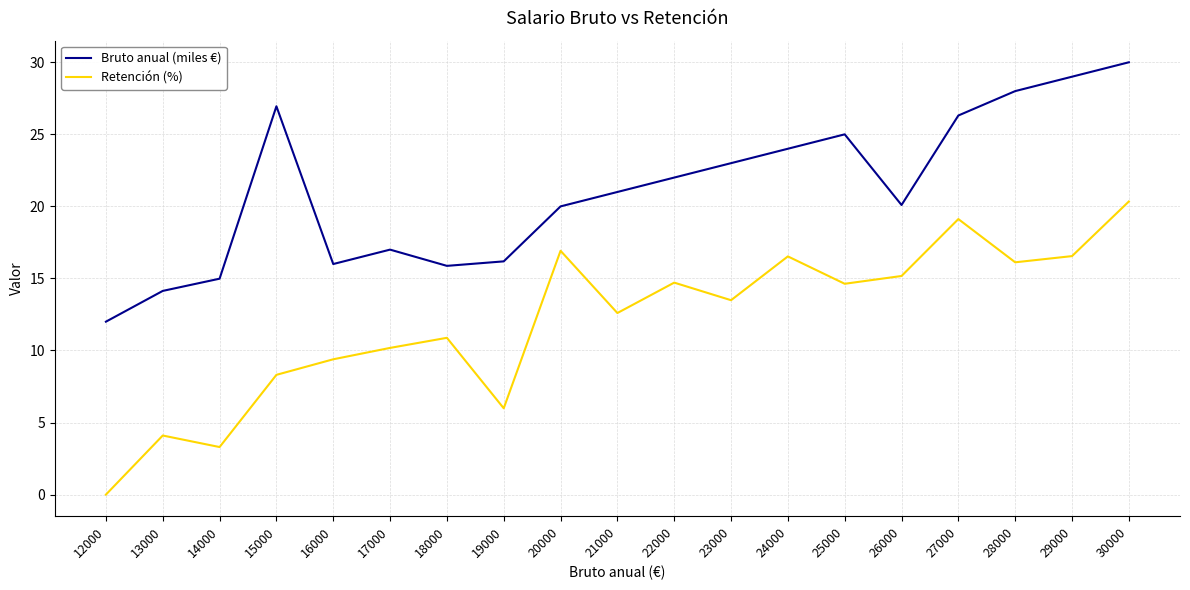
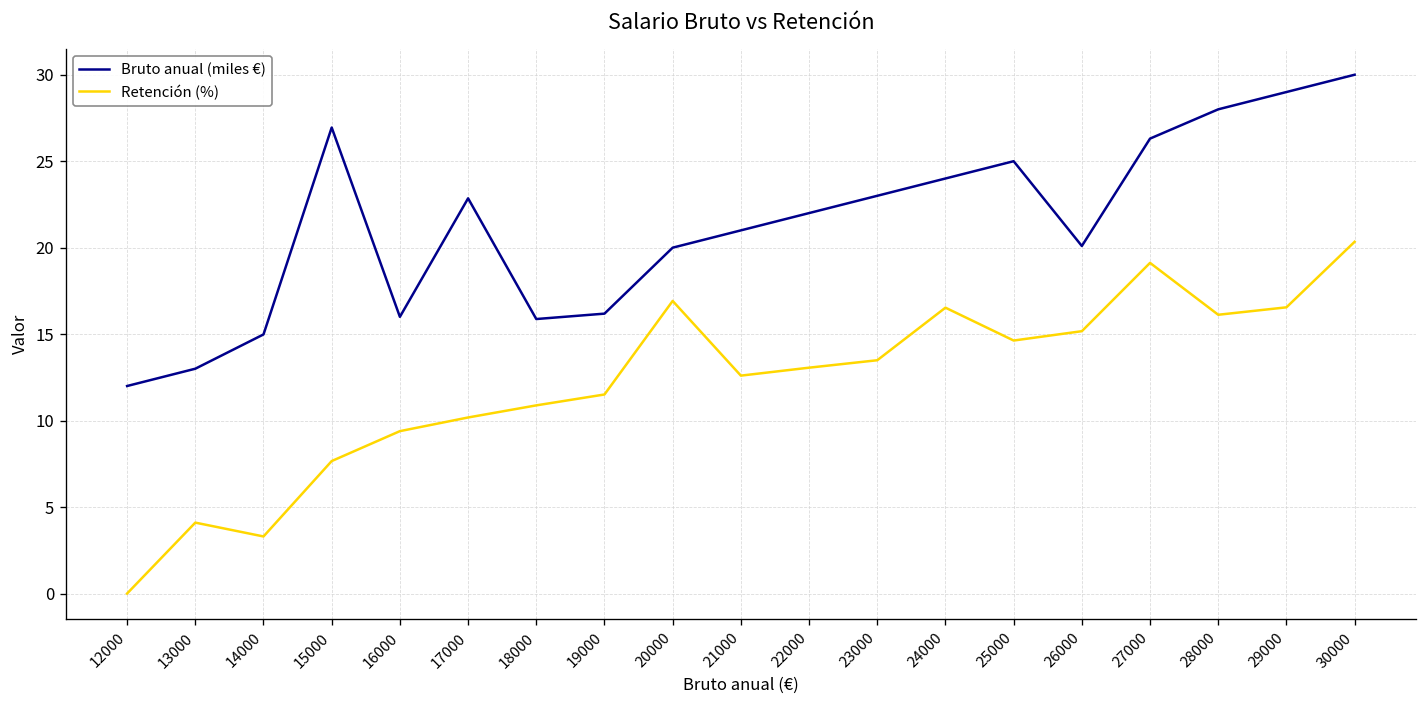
Bruto anual (miles €), 13000: 14.1 -> 13.0
Retención (%), 15000: 8.3 -> 7.7
Bruto anual (miles €), 17000: 17.0 -> 22.9
Retención (%), 19000: 6.0 -> 11.5
Retención (%), 22000: 14.7 -> 13.1
